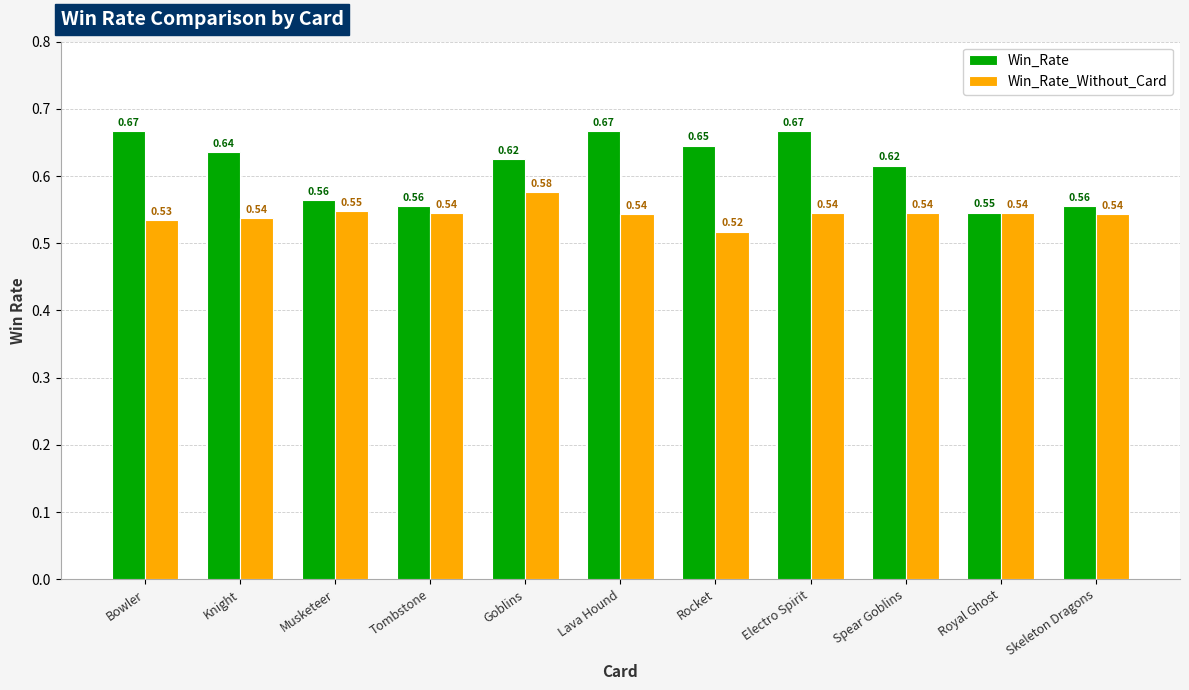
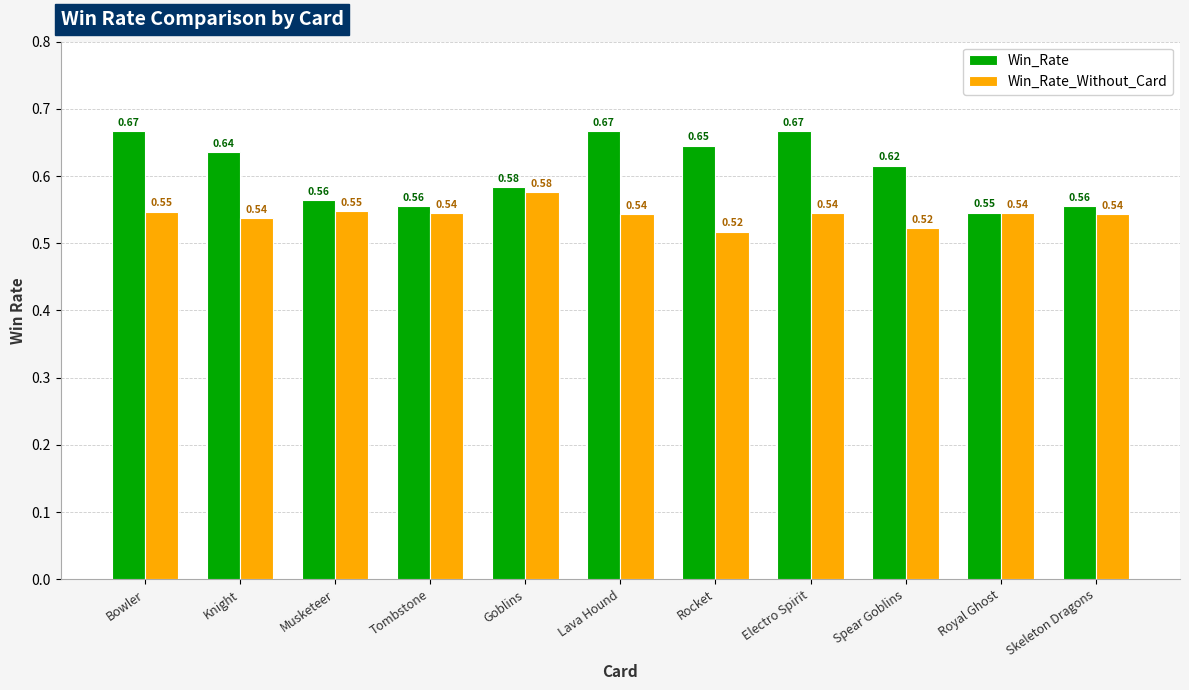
Win_Rate_Without_Card, Bowler: 0.53 -> 0.55
Win_Rate, Goblins: 0.62 -> 0.58
Win_Rate_Without_Card, Spear Goblins: 0.54 -> 0.52
